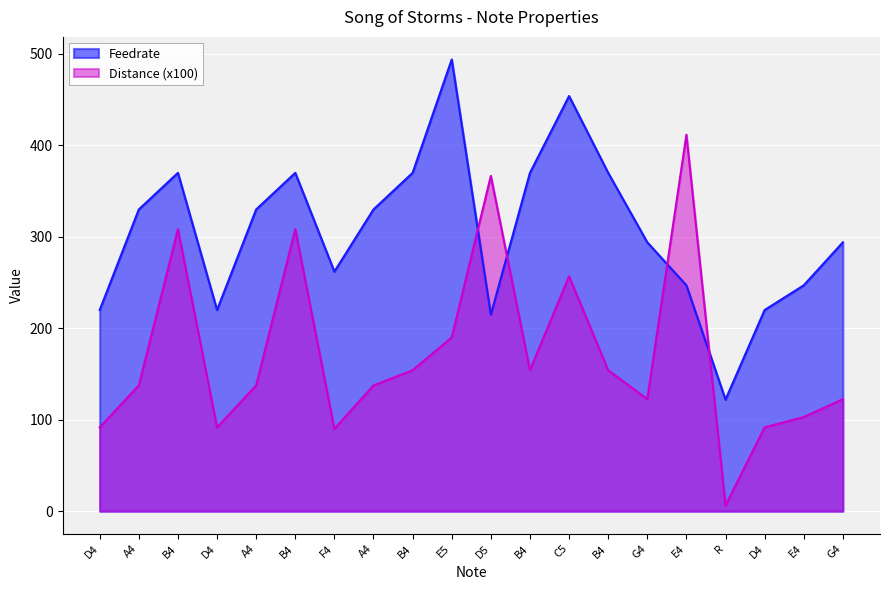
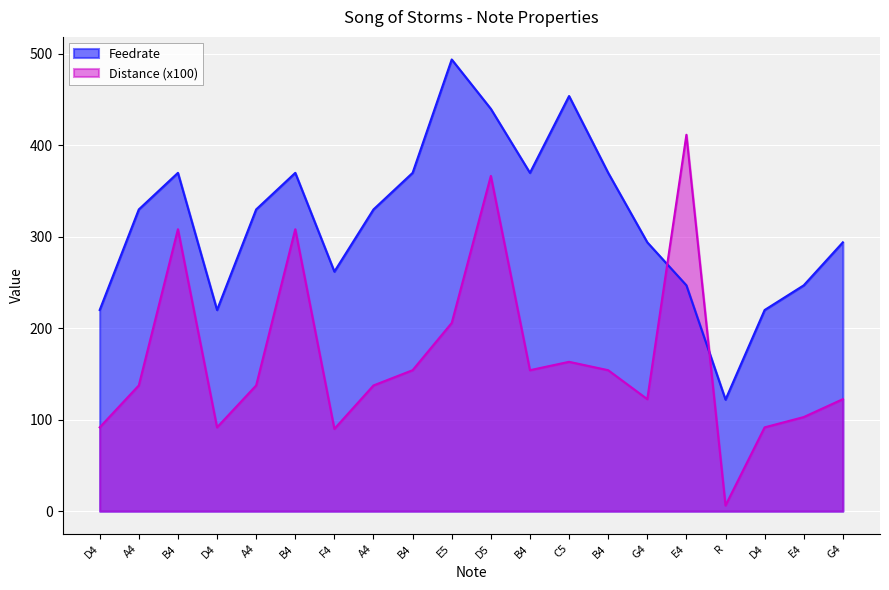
Distance (x100), E5: 190 -> 210
Feedrate, D5: 220 -> 440
Distance (x100), C5: 260 -> 160
